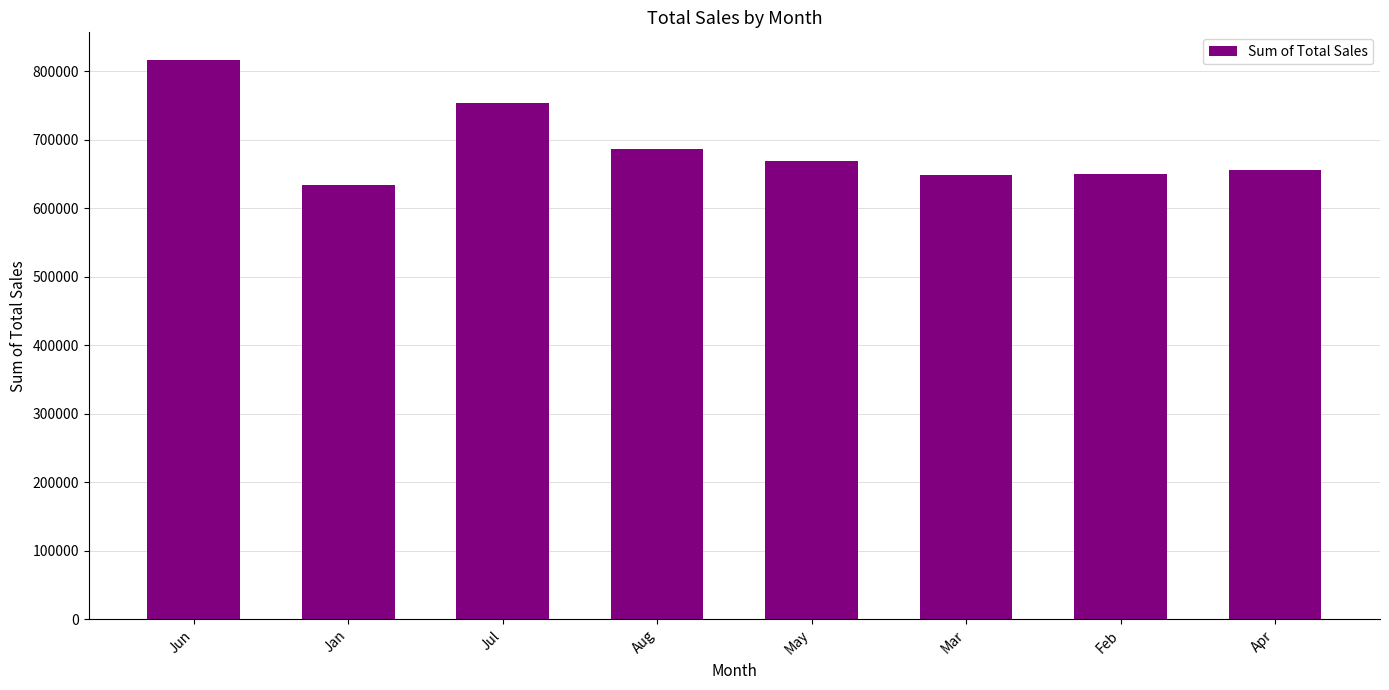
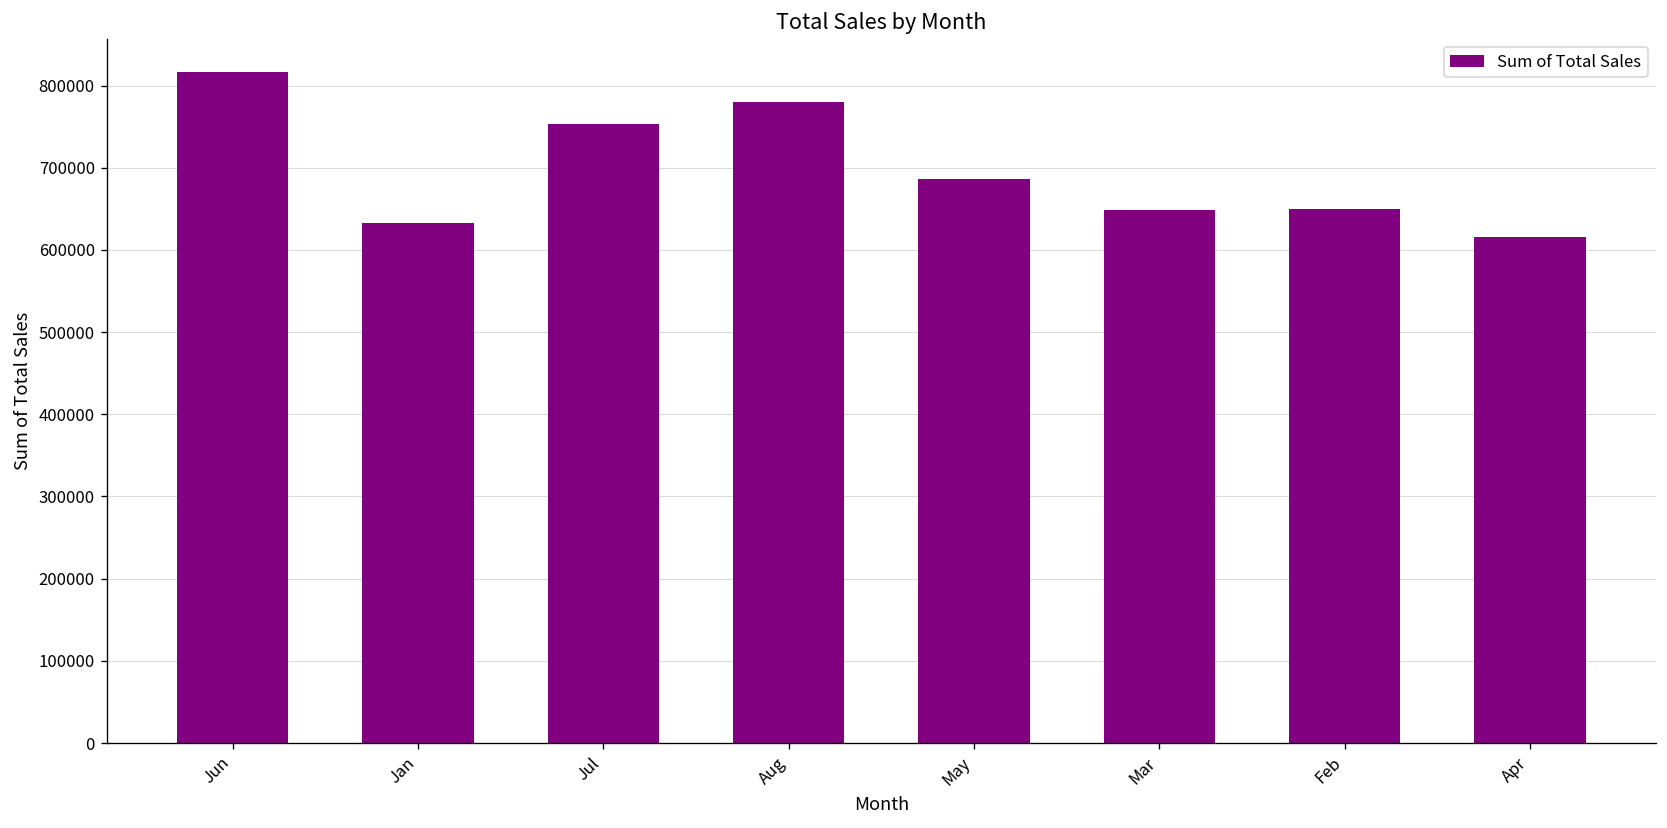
Aug: 690000 -> 780000
May: 670000 -> 690000
Apr: 660000 -> 620000
